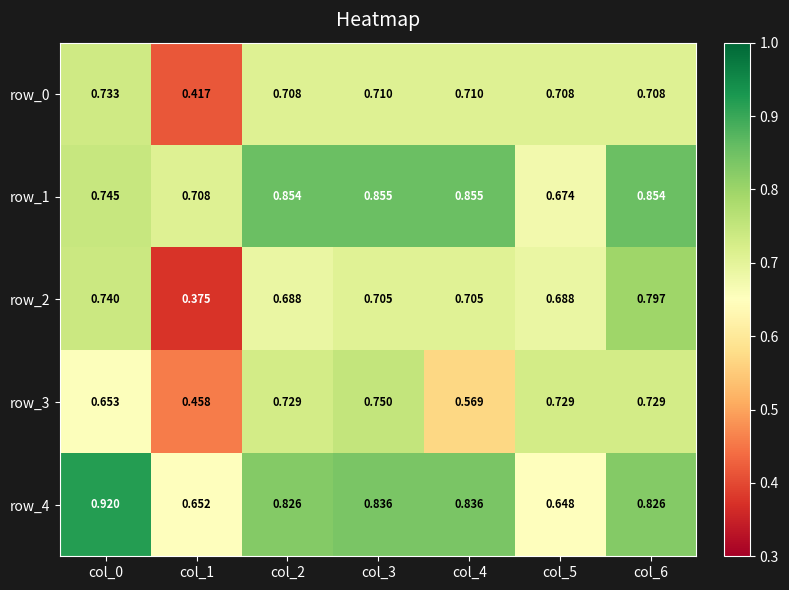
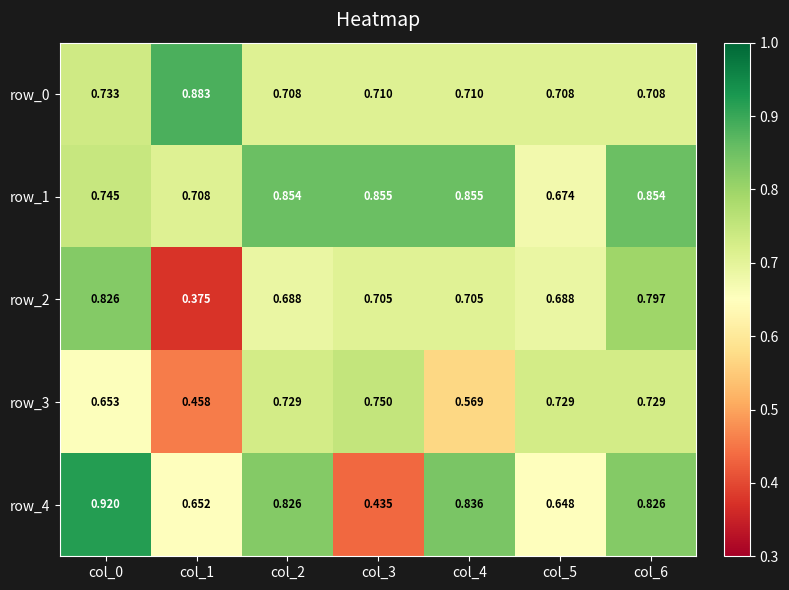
row_0, col_1: 0.417 -> 0.883
row_2, col_0: 0.740 -> 0.826
row_4, col_3: 0.836 -> 0.435
